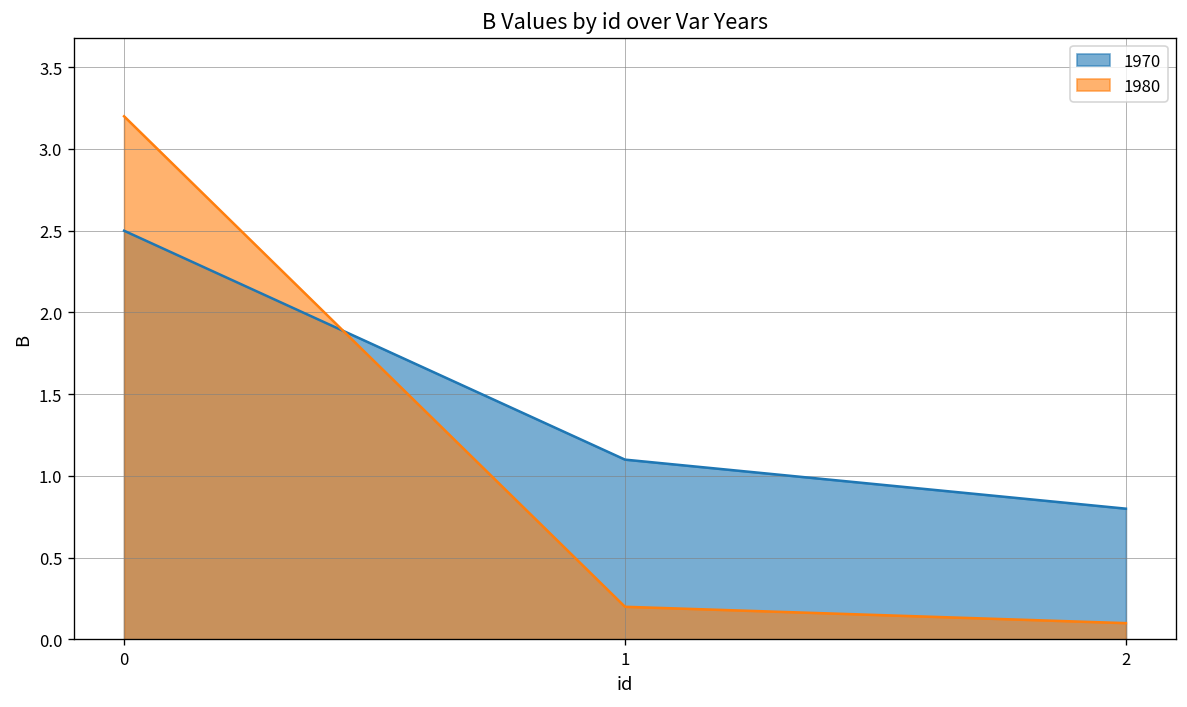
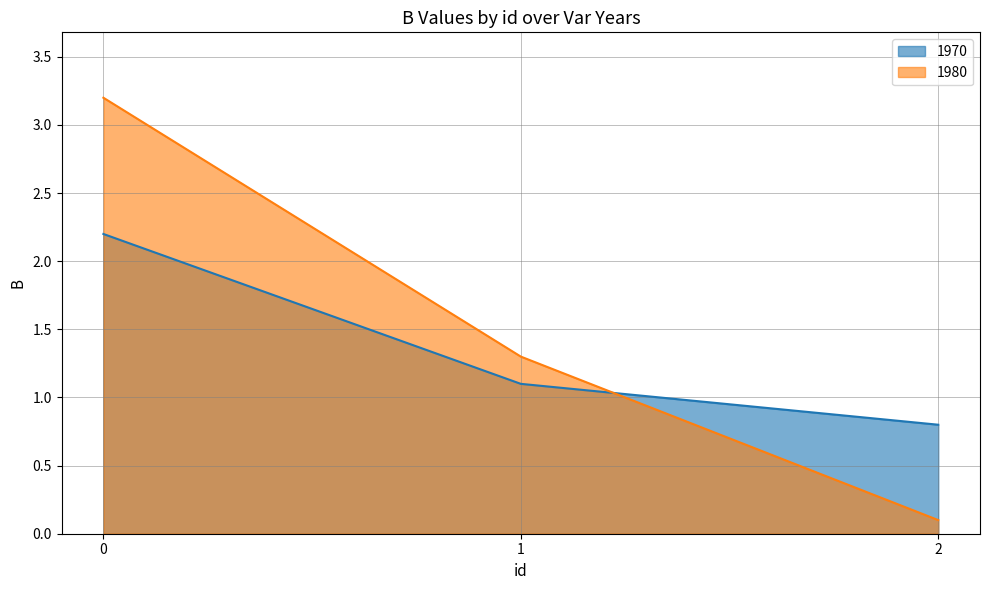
1970, 0: 2.5 -> 2.2
1980, 1: 0.2 -> 1.3
